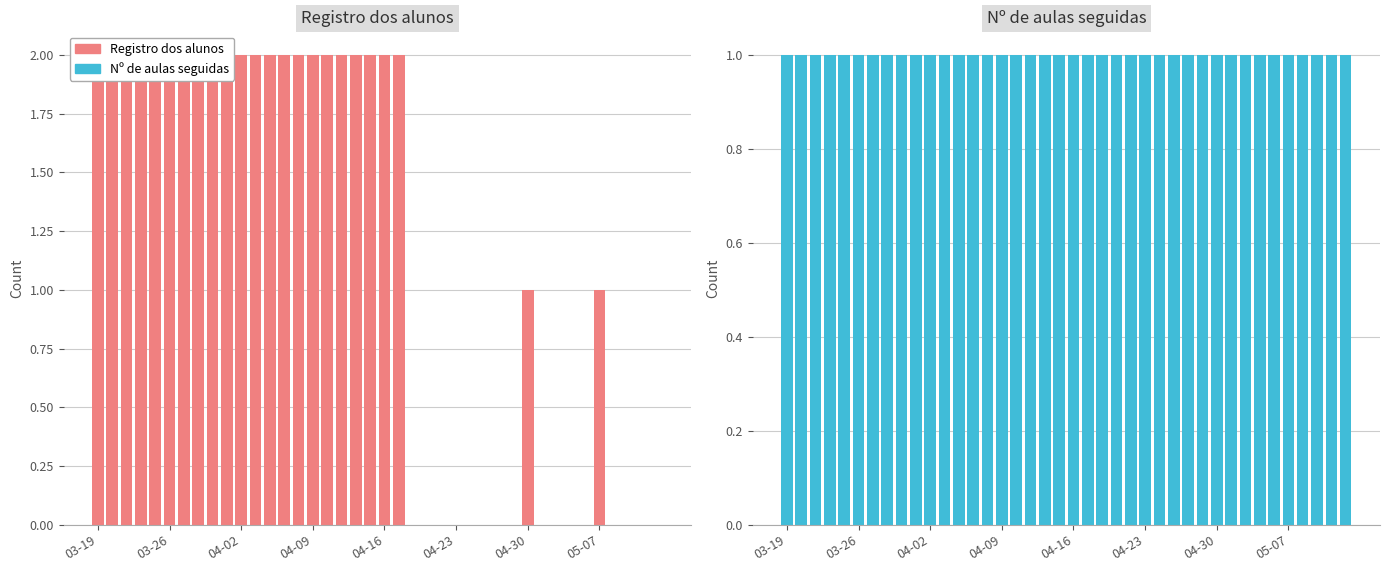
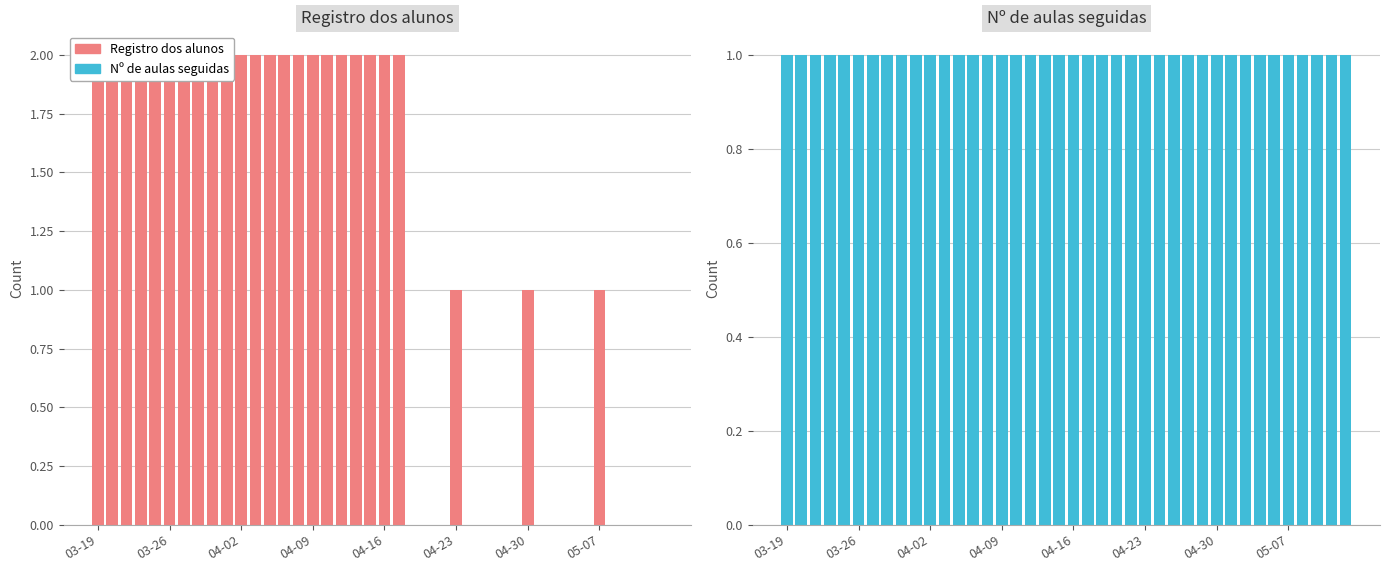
Registro dos alunos, 04-23: 0 -> 1
